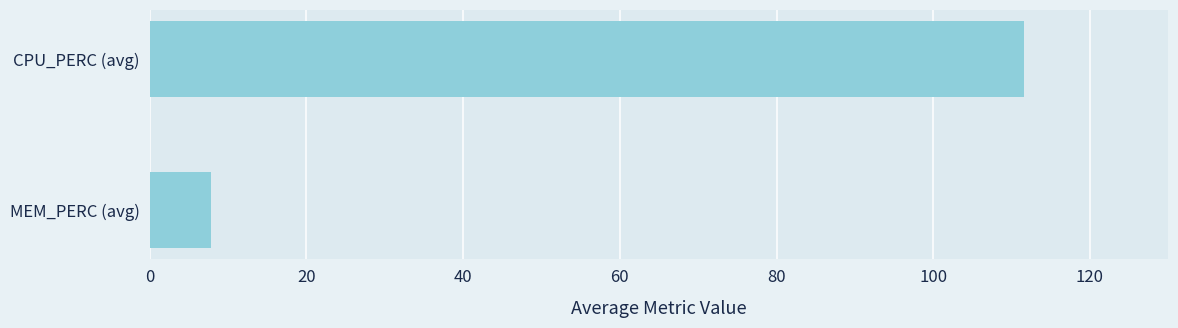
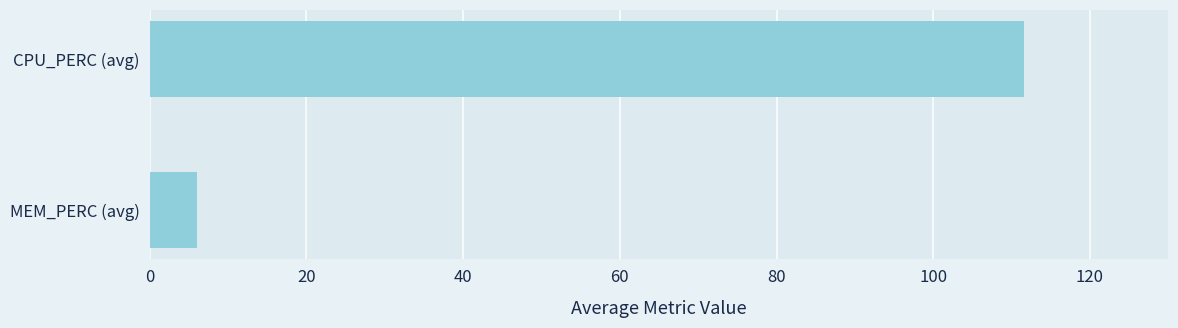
MEM_PERC (avg): 8 -> 6
